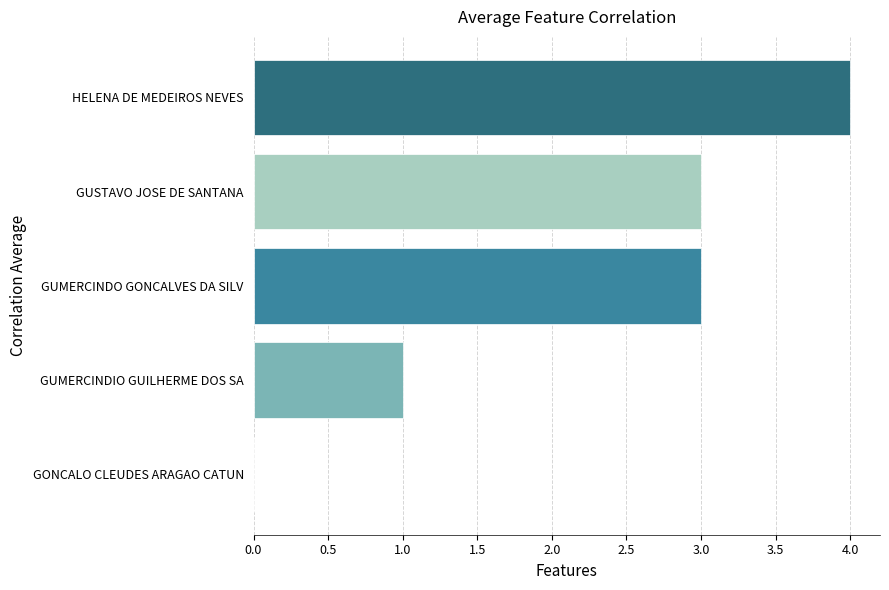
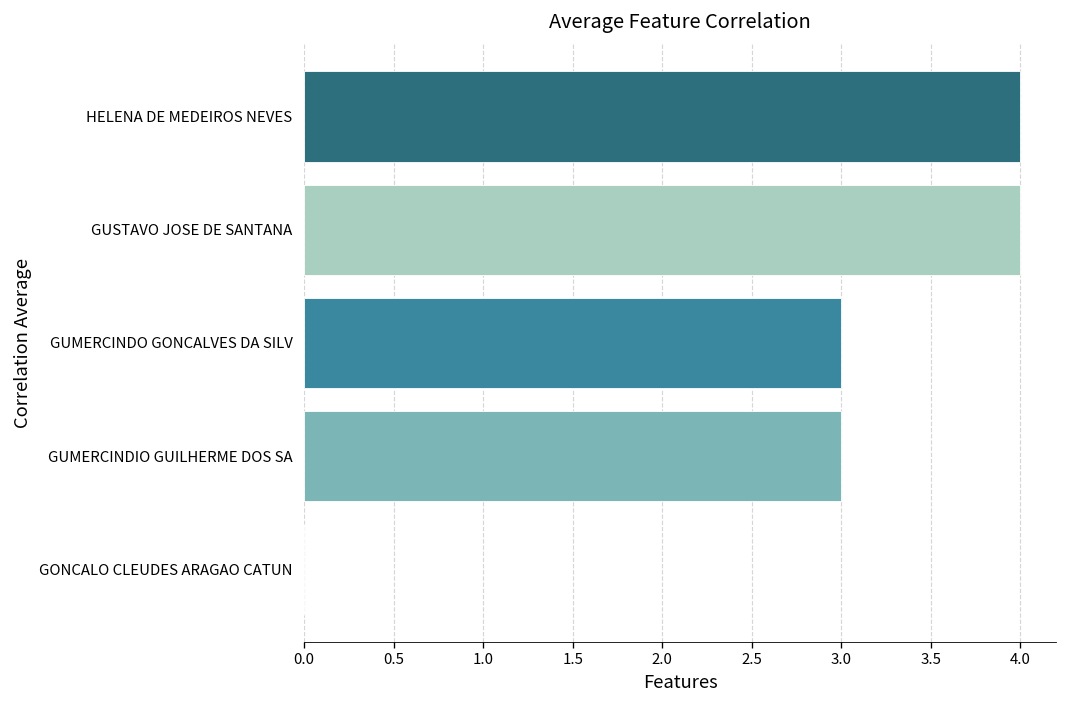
GUSTAVO JOSE DE SANTANA: 3 -> 4
GUMERCINDIO GUILHERME DOS SA: 1 -> 3
